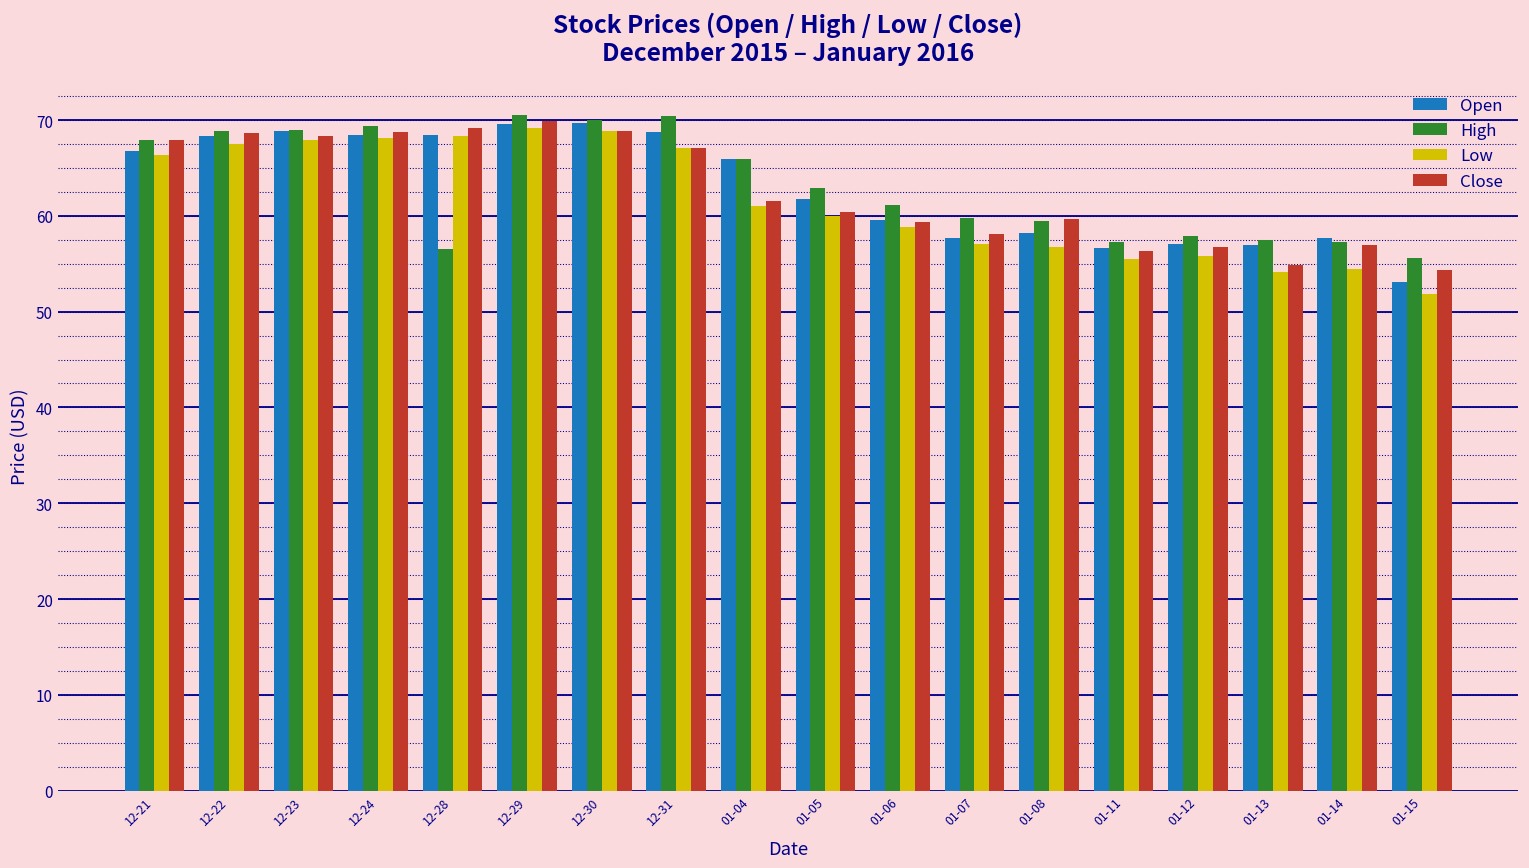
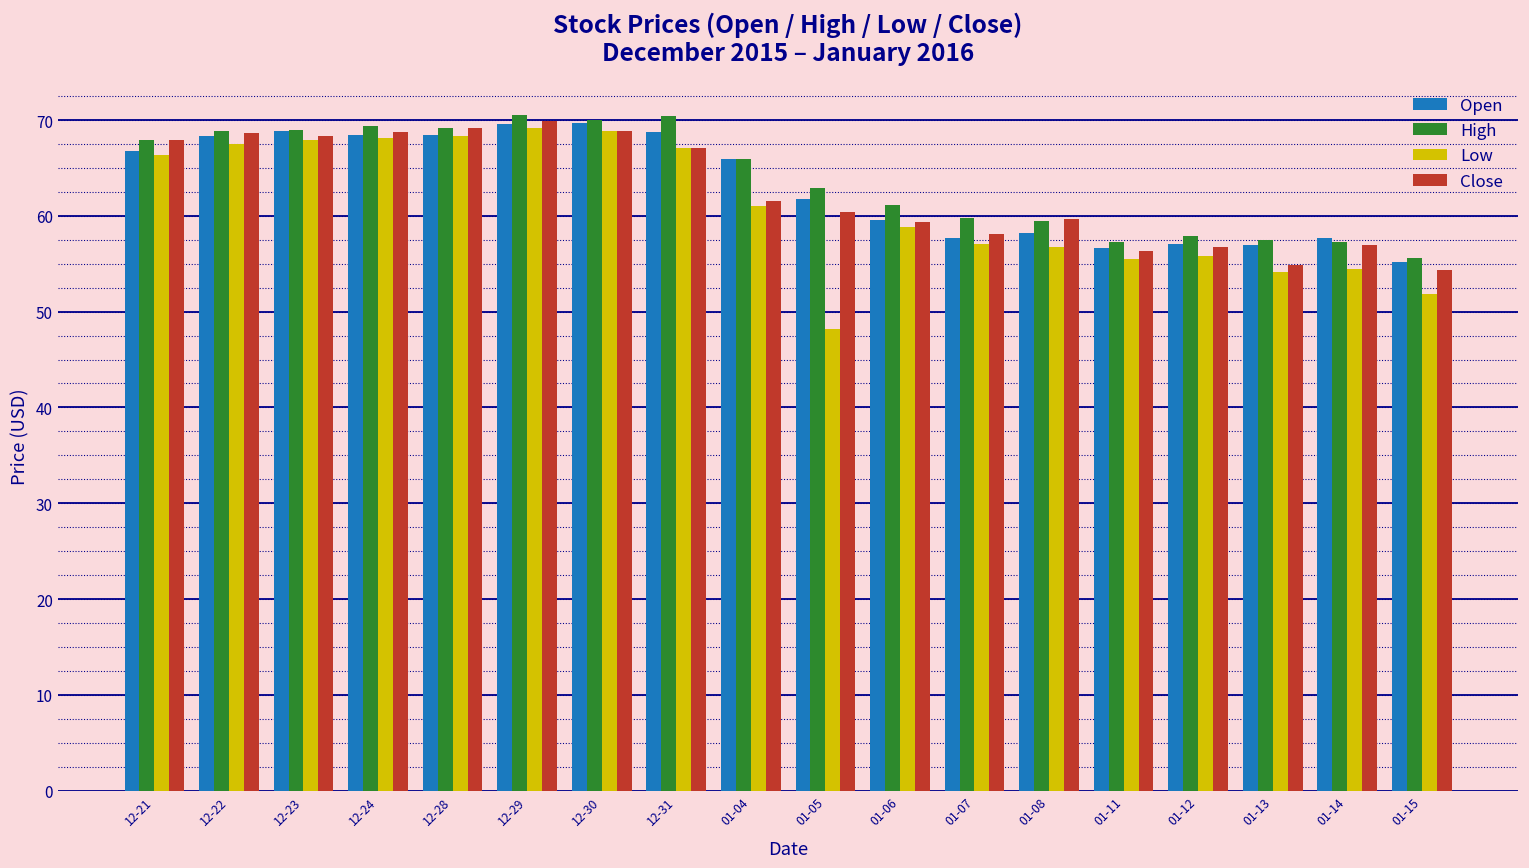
High, 12-28: 56 -> 69
Low, 01-05: 60 -> 48
Open, 01-15: 53 -> 55
